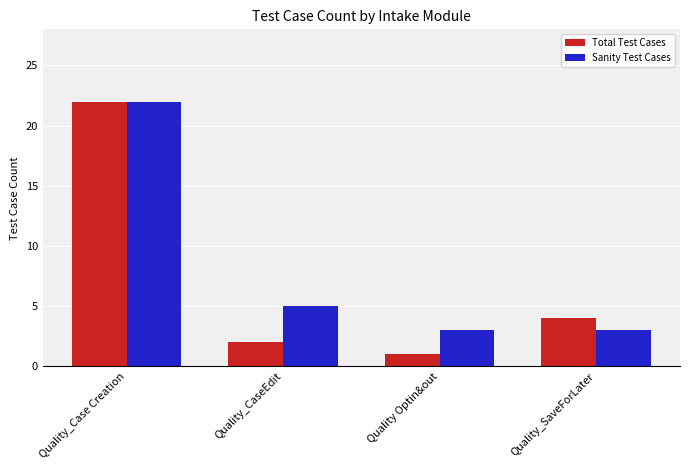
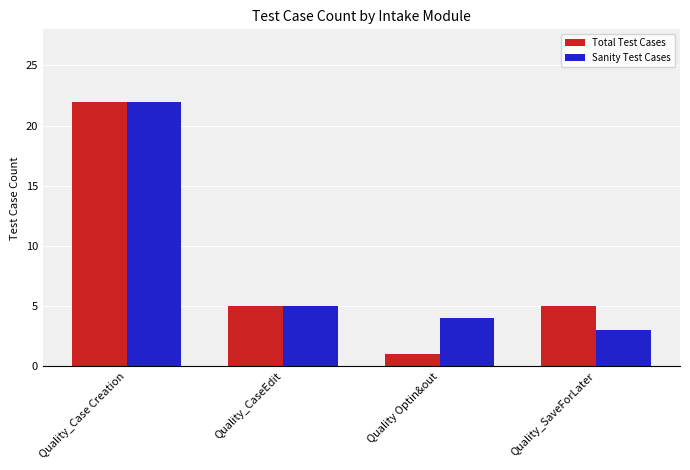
Total Test Cases, Quality_CaseEdit: 2 -> 5
Sanity Test Cases, Quality Optin&out: 3 -> 4
Total Test Cases, Quality_SaveForLater: 4 -> 5
